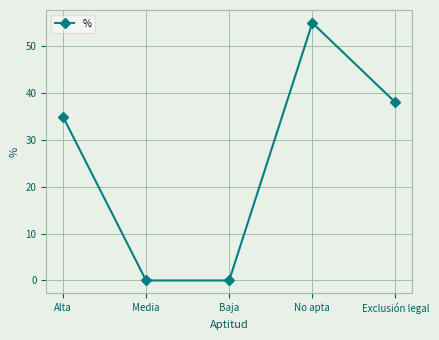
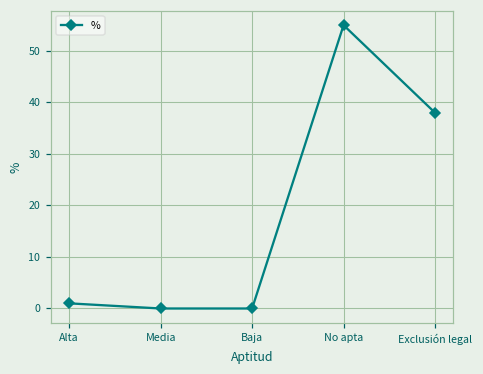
Alta: 35 -> 1
